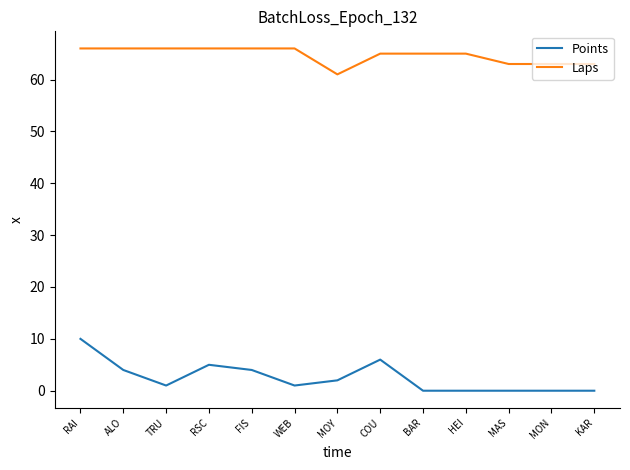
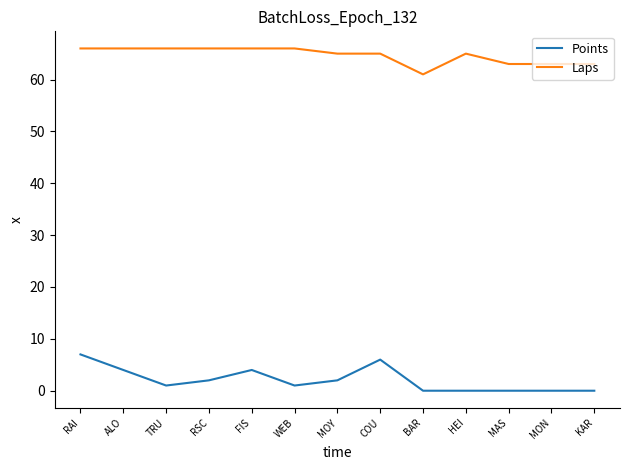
Points, RAI: 10 -> 7
Points, RSC: 5 -> 2
Laps, MOY: 61 -> 65
Laps, BAR: 65 -> 61
